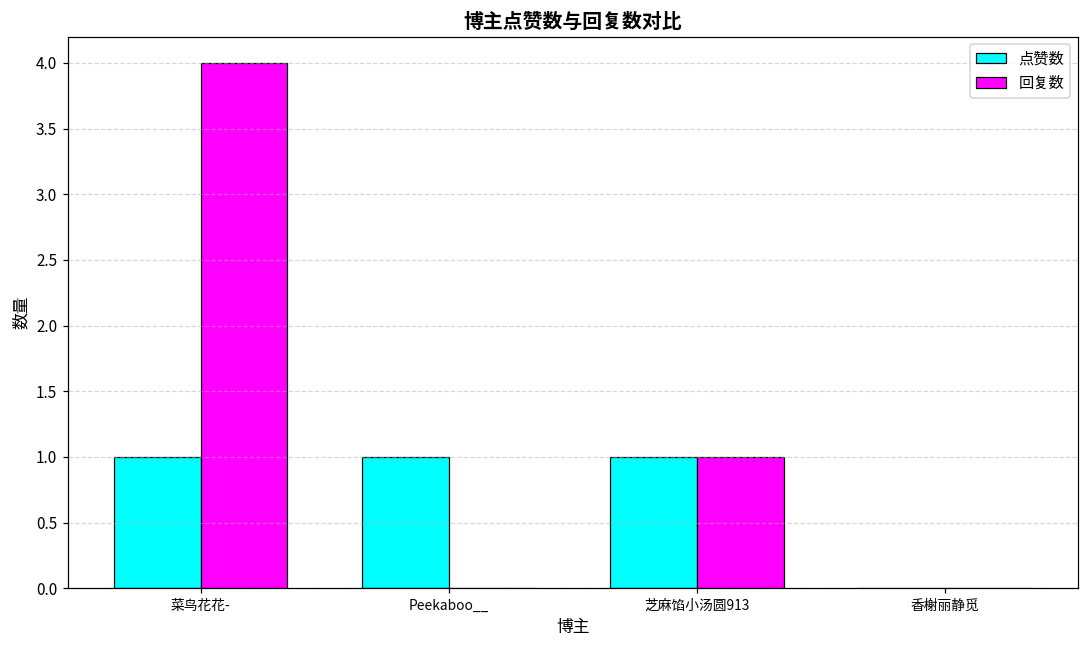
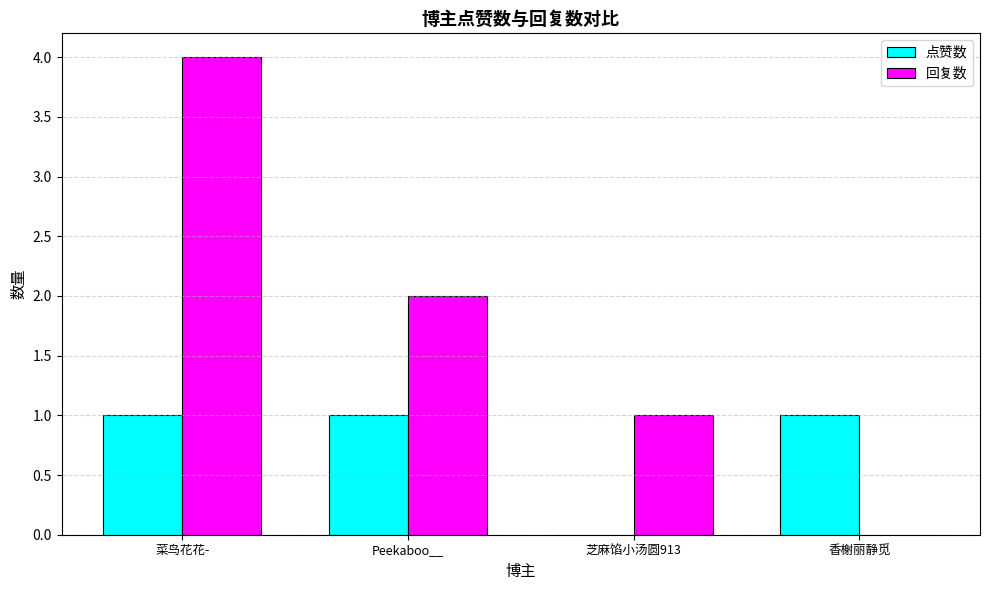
回复数, Peekaboo__: 0 -> 2
点赞数, 芝麻馅小汤圆913: 1 -> 0
点赞数, 香榭丽静觅: 0 -> 1
